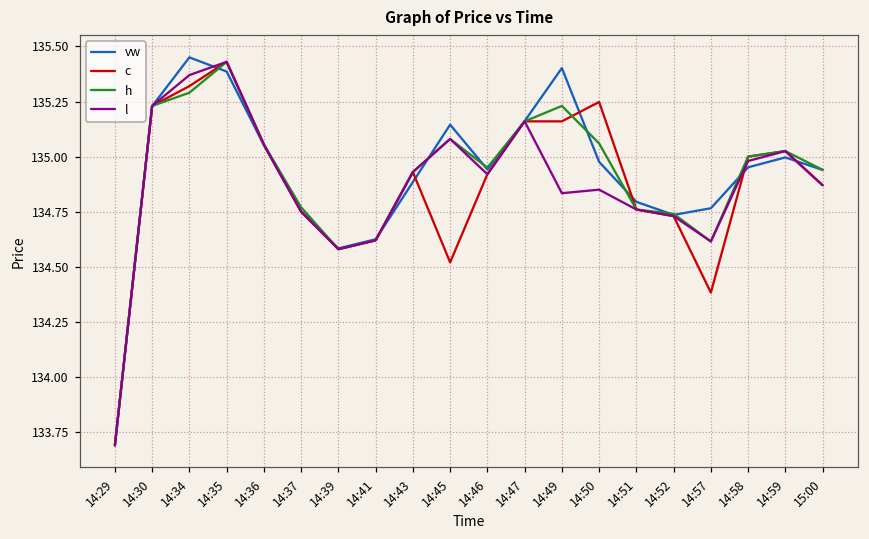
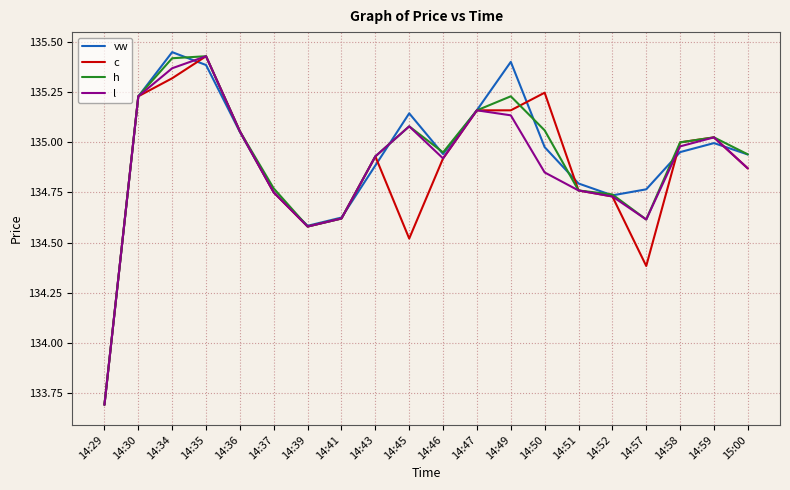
h, 14:34: 135.29 -> 135.42
l, 14:49: 134.83 -> 135.14
